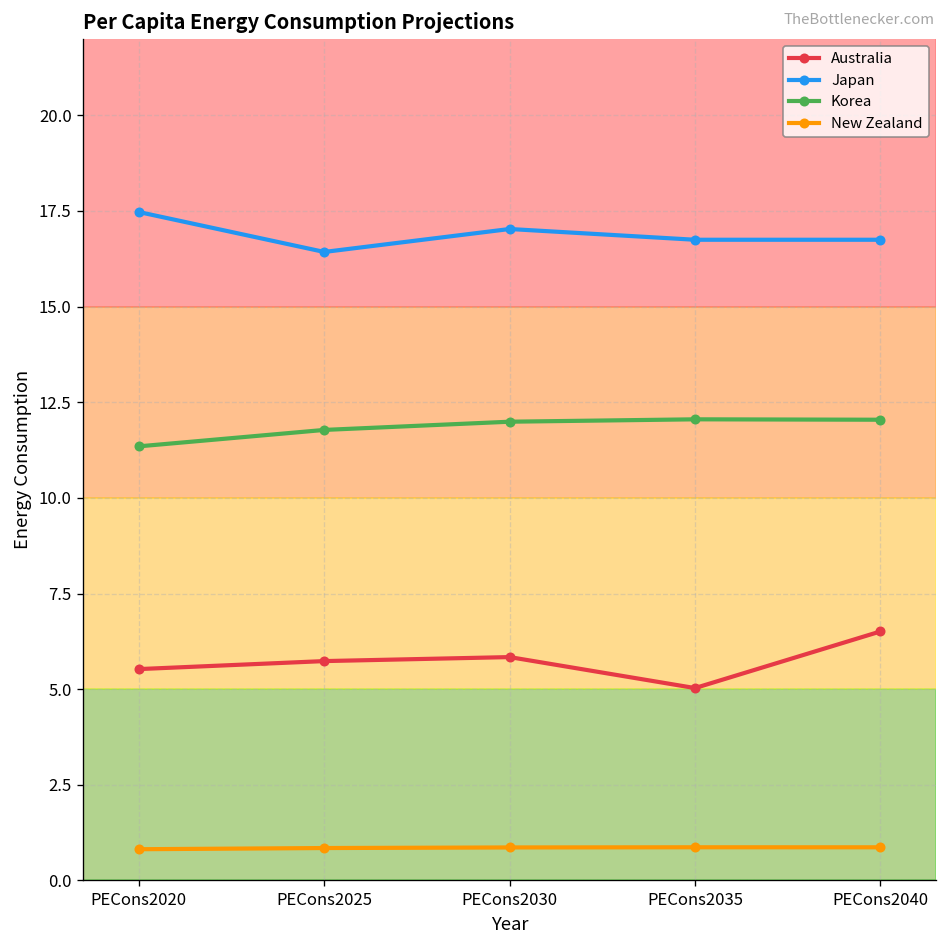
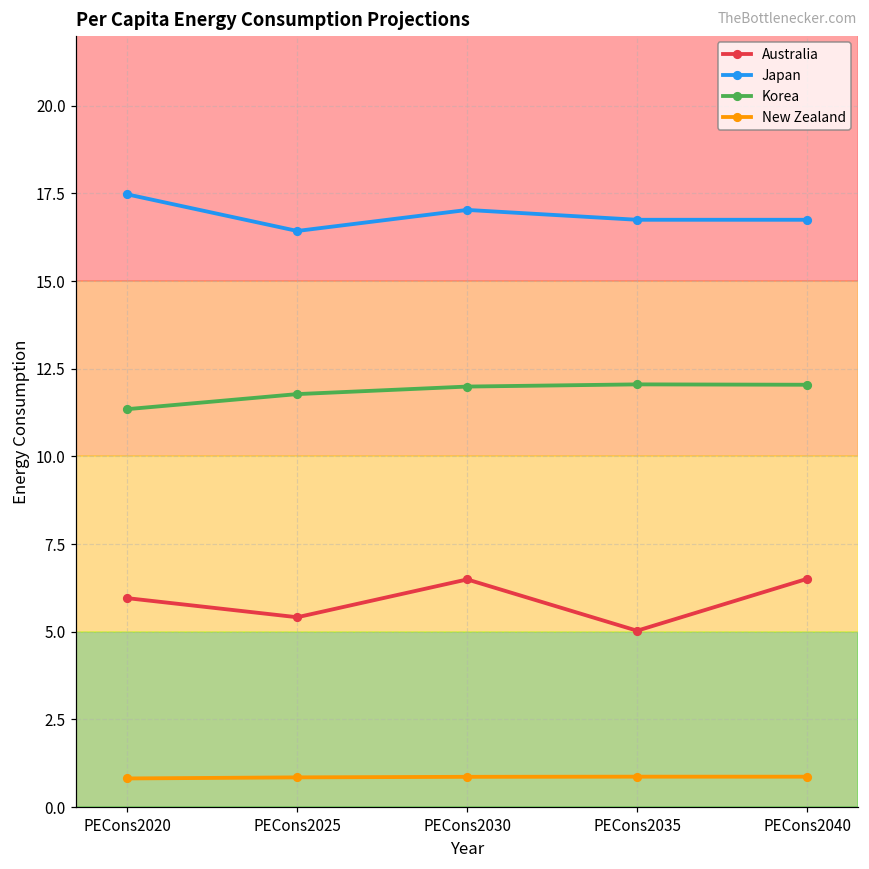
Australia, PECons2020: 5.5 -> 6.0
Australia, PECons2025: 5.7 -> 5.4
Australia, PECons2030: 5.8 -> 6.5
